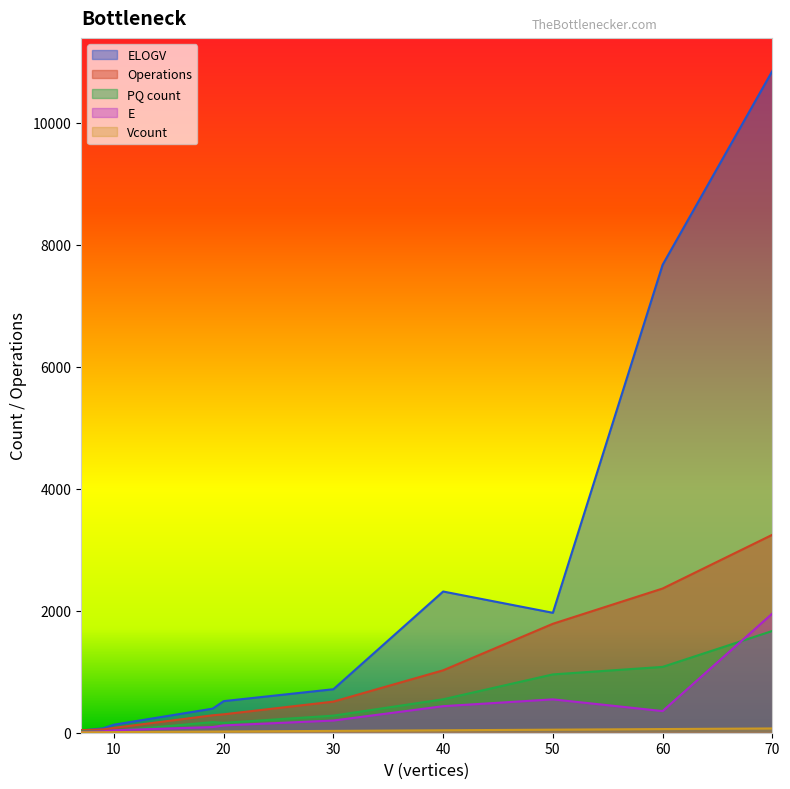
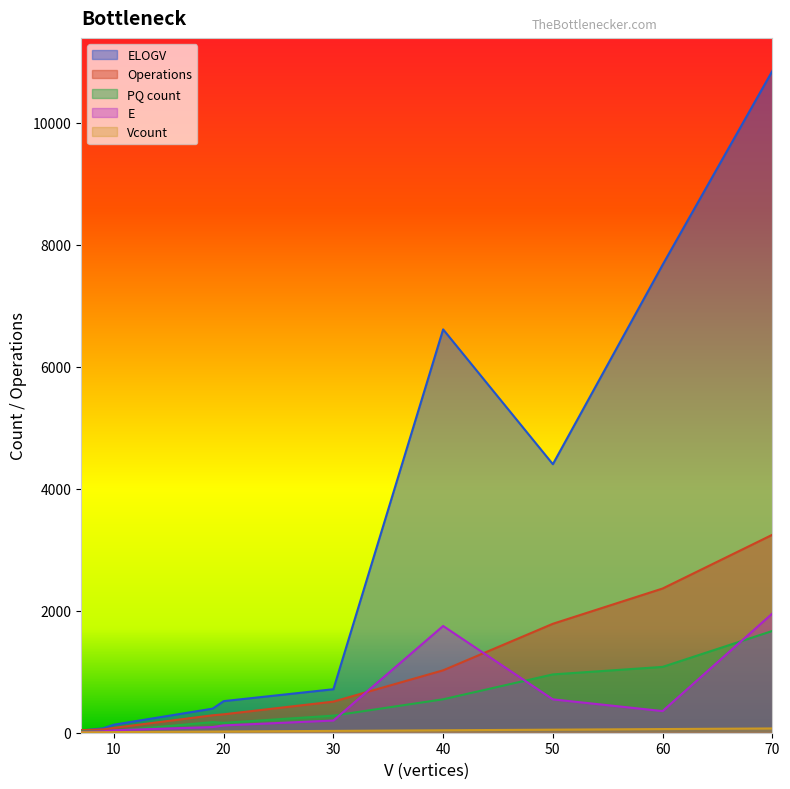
ELOGV, 40: 2300 -> 6600
E, 40: 400 -> 1800
ELOGV, 50: 2000 -> 4400
